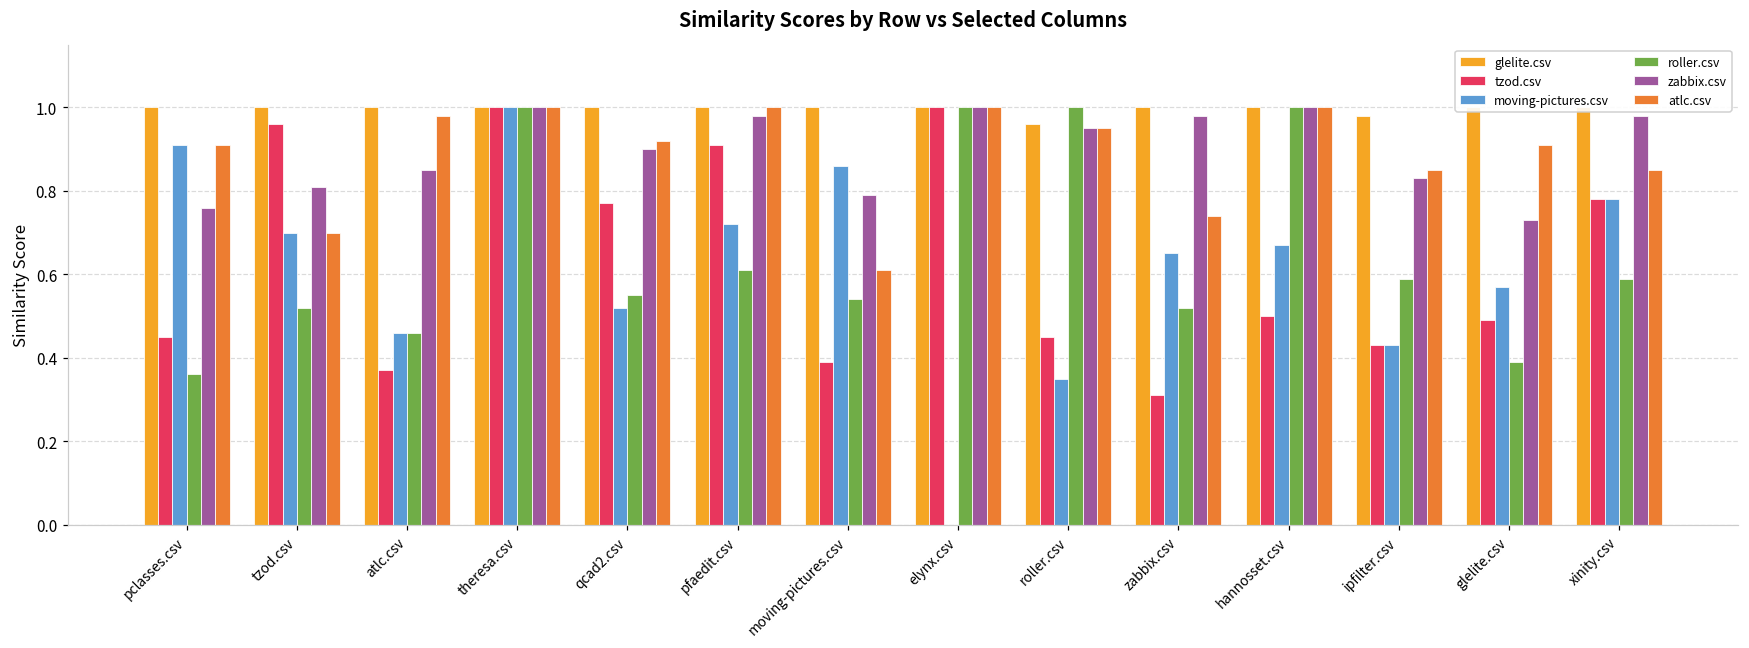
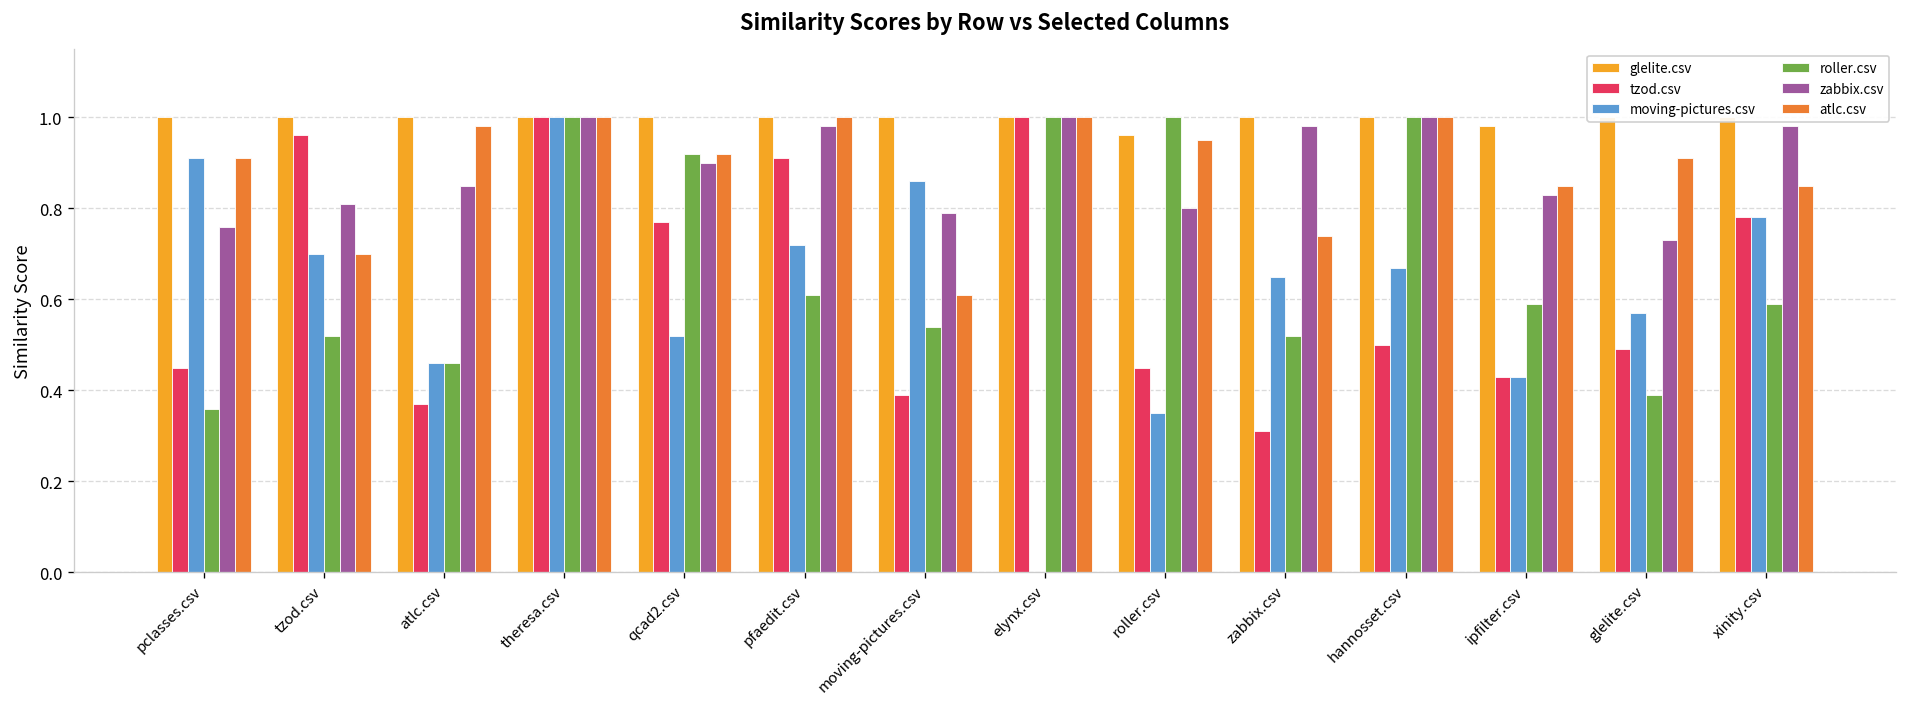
roller.csv, qcad2.csv: 0.55 -> 0.92
zabbix.csv, roller.csv: 0.95 -> 0.80
